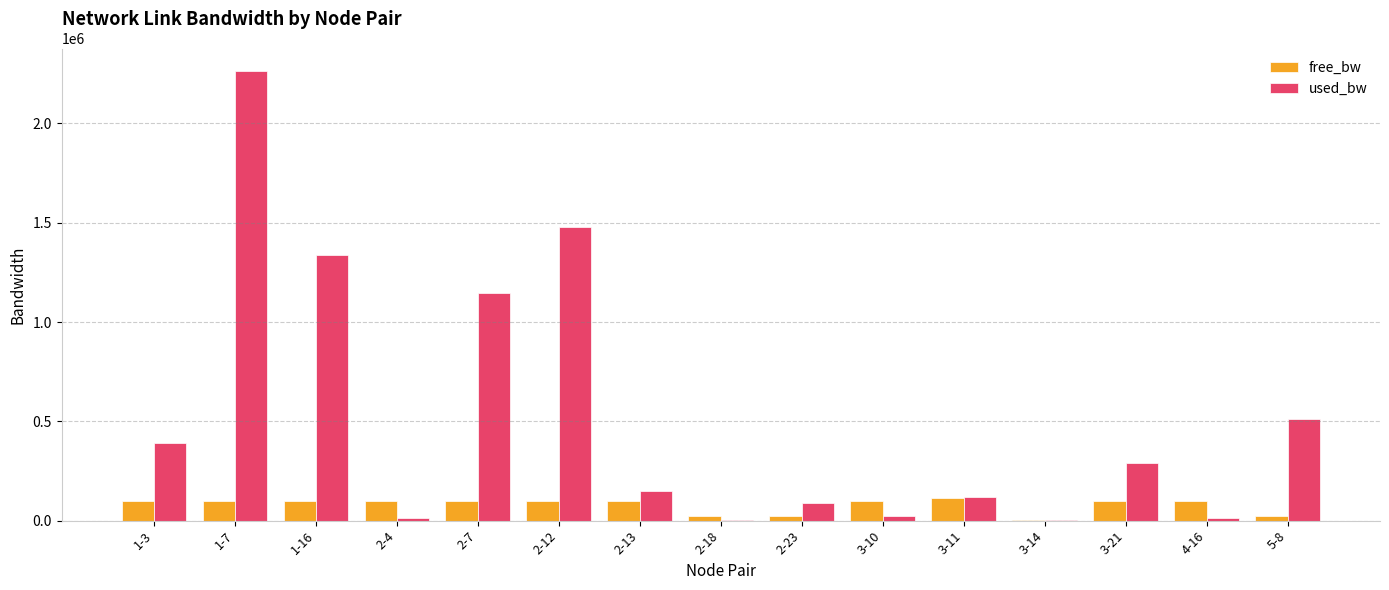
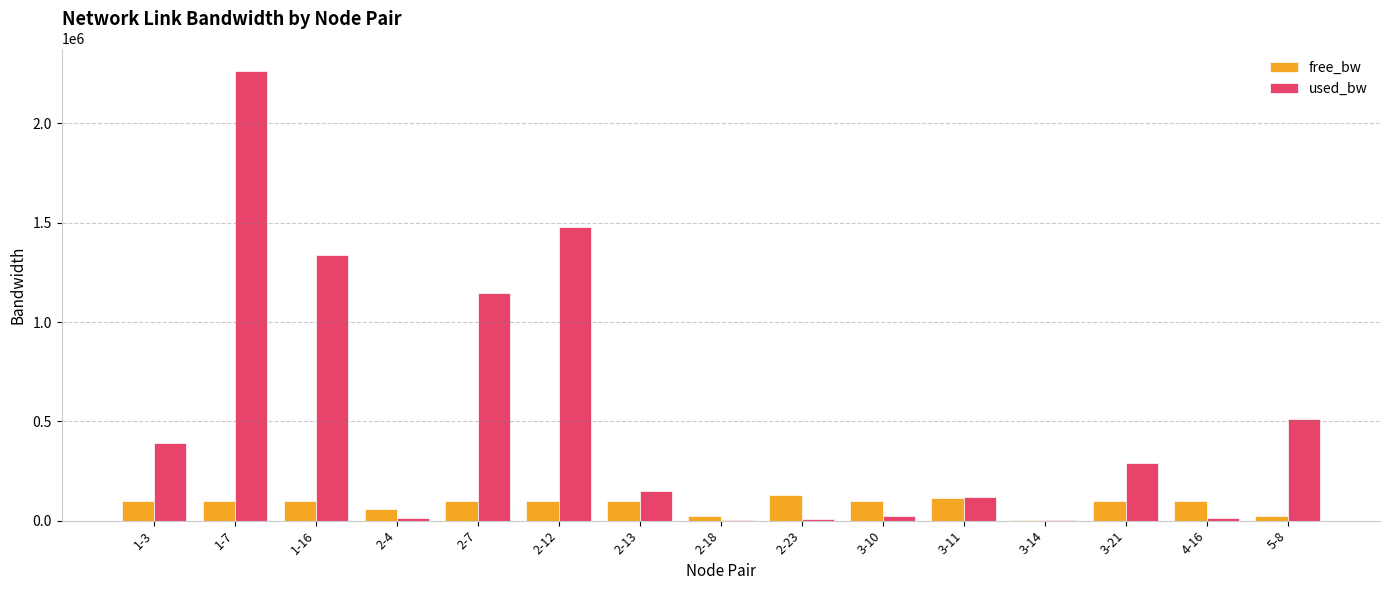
free_bw, 2-4: 100000 -> 60000
free_bw, 2-23: 20000 -> 130000
used_bw, 2-23: 90000 -> 10000
